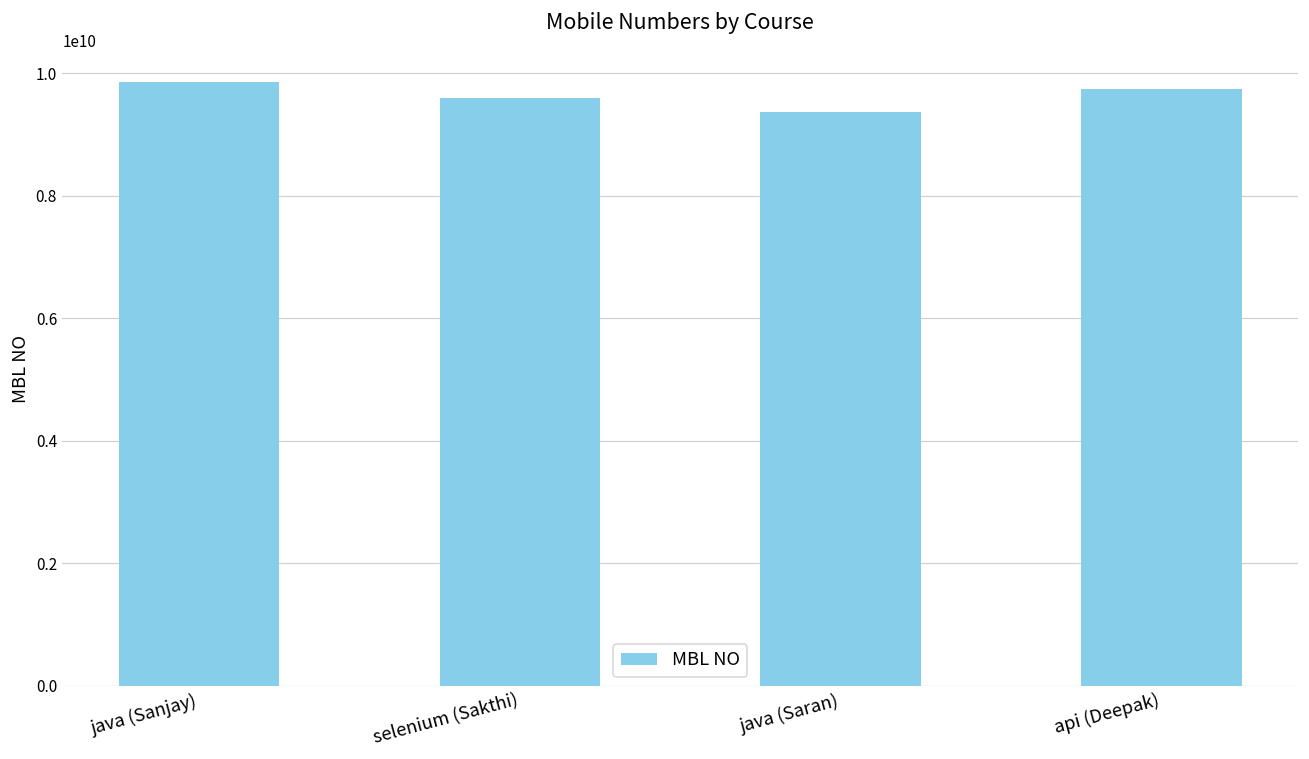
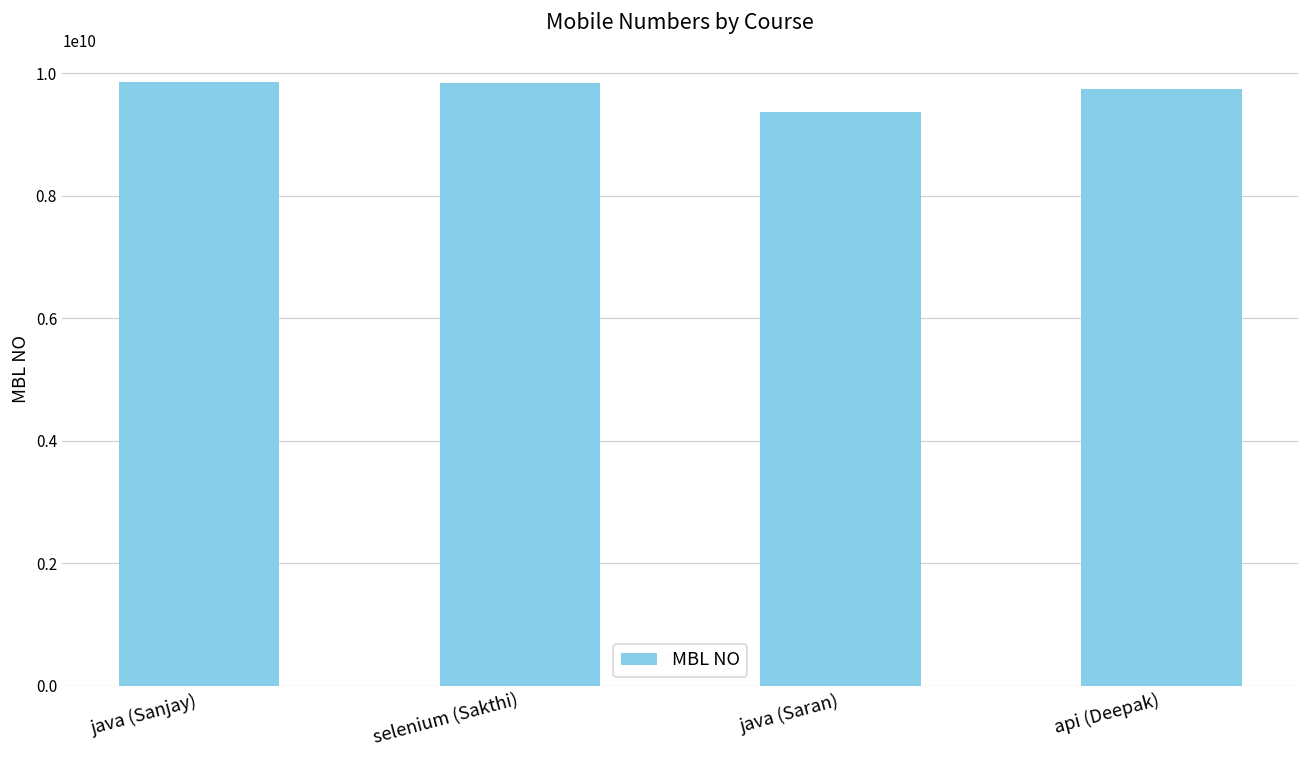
selenium (Sakthi): 9600000000 -> 9800000000
